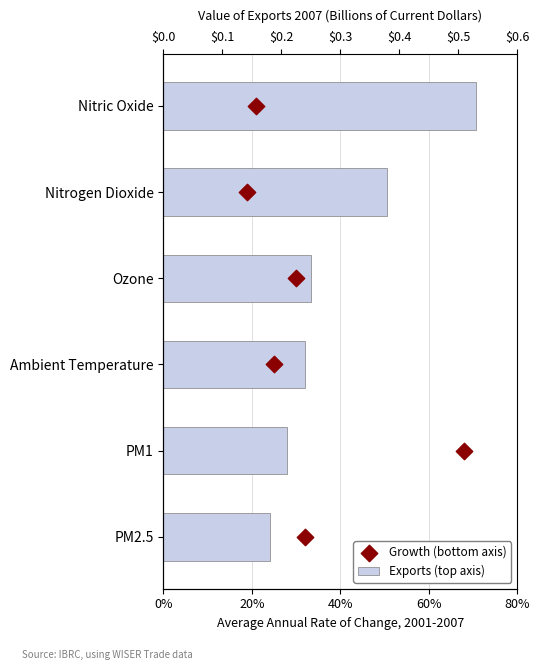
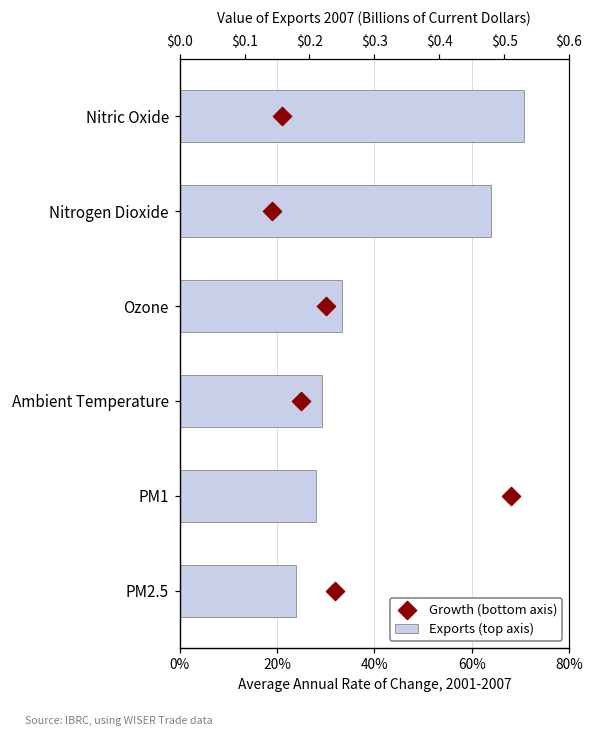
Exports (top axis), Nitrogen Dioxide: 51% -> 64%
Exports (top axis), Ambient Temperature: 32% -> 29%
